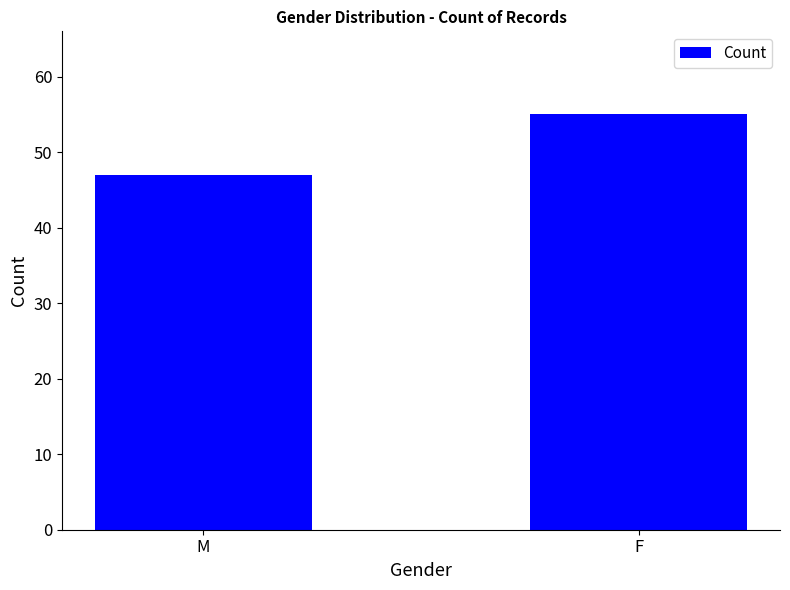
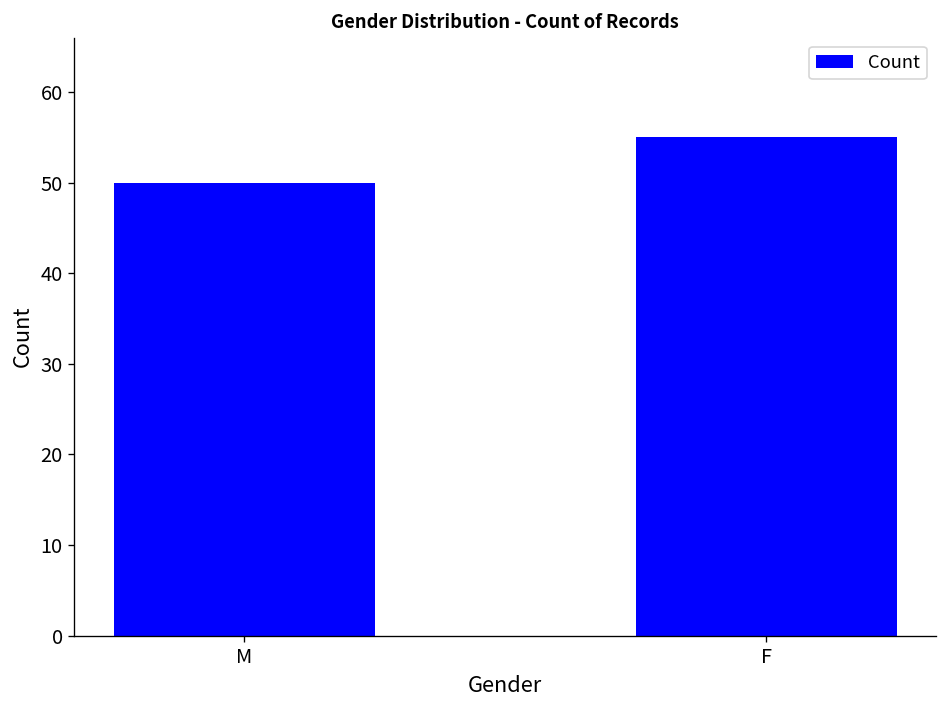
M: 47 -> 50
